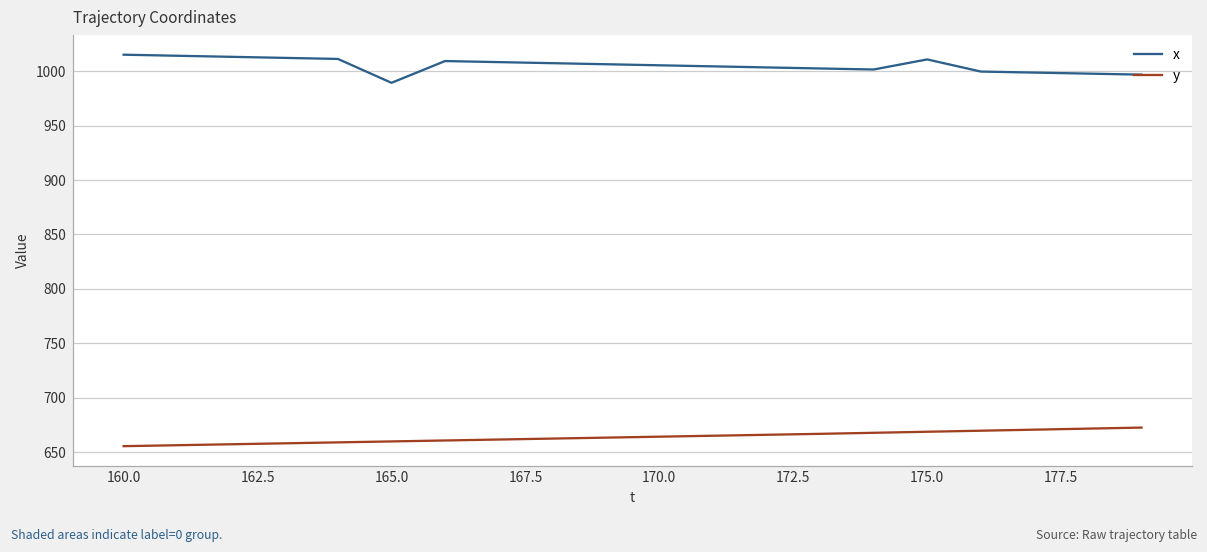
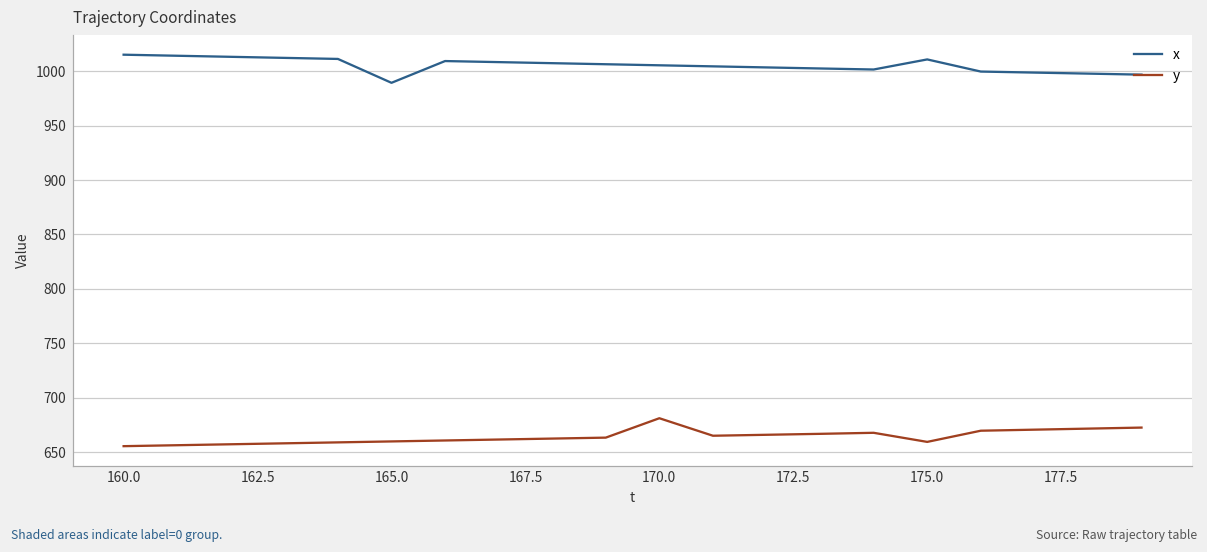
y, 170.0: 660 -> 680
y, 175.0: 670 -> 660
